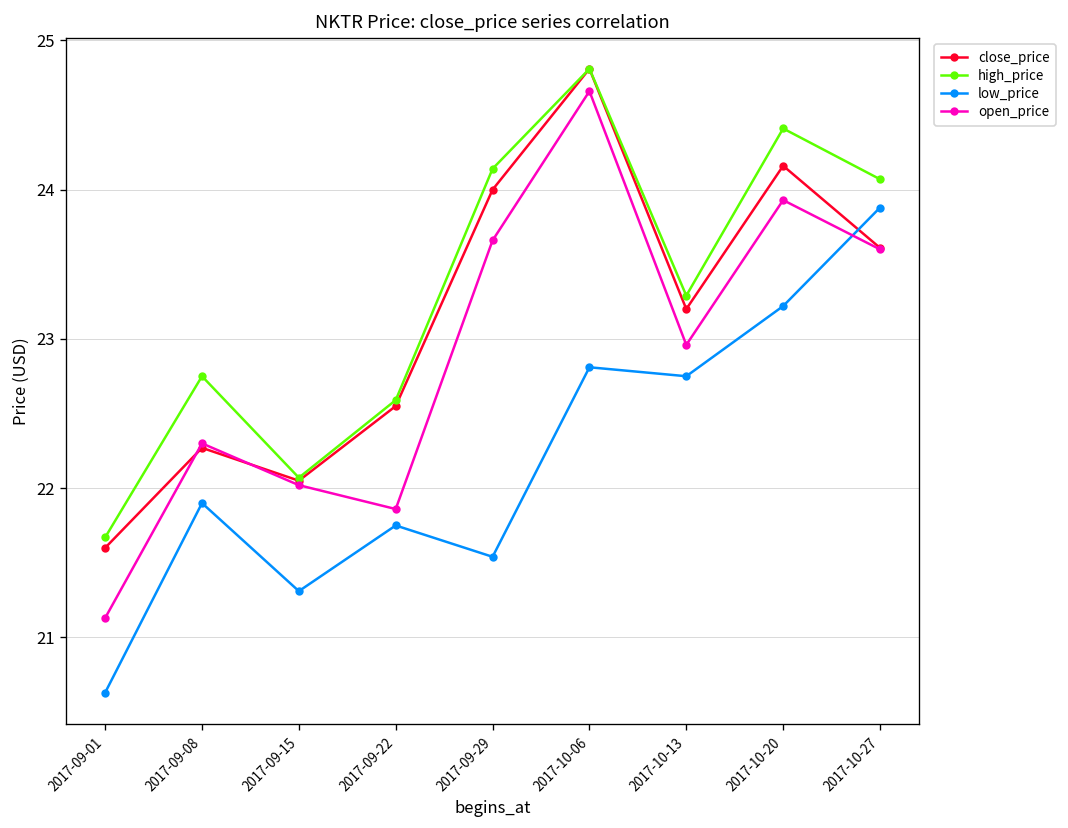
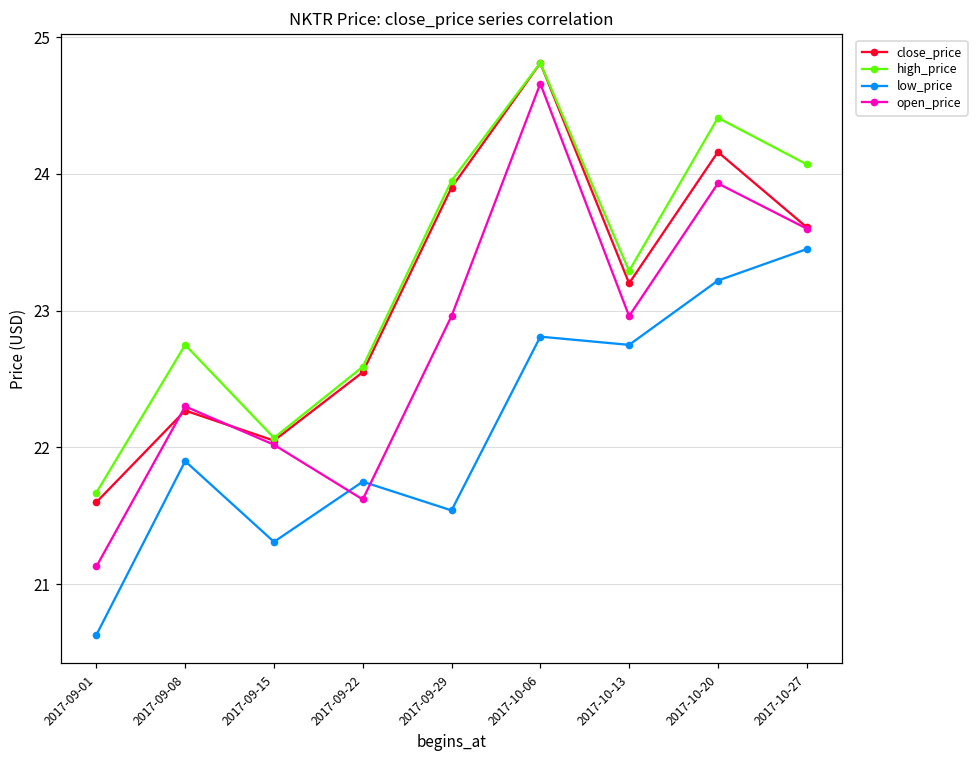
open_price, 2017-09-22: 21.86 -> 21.62
close_price, 2017-09-29: 24.0 -> 23.9
high_price, 2017-09-29: 24.14 -> 23.95
open_price, 2017-09-29: 23.66 -> 22.96
low_price, 2017-10-27: 23.88 -> 23.45
